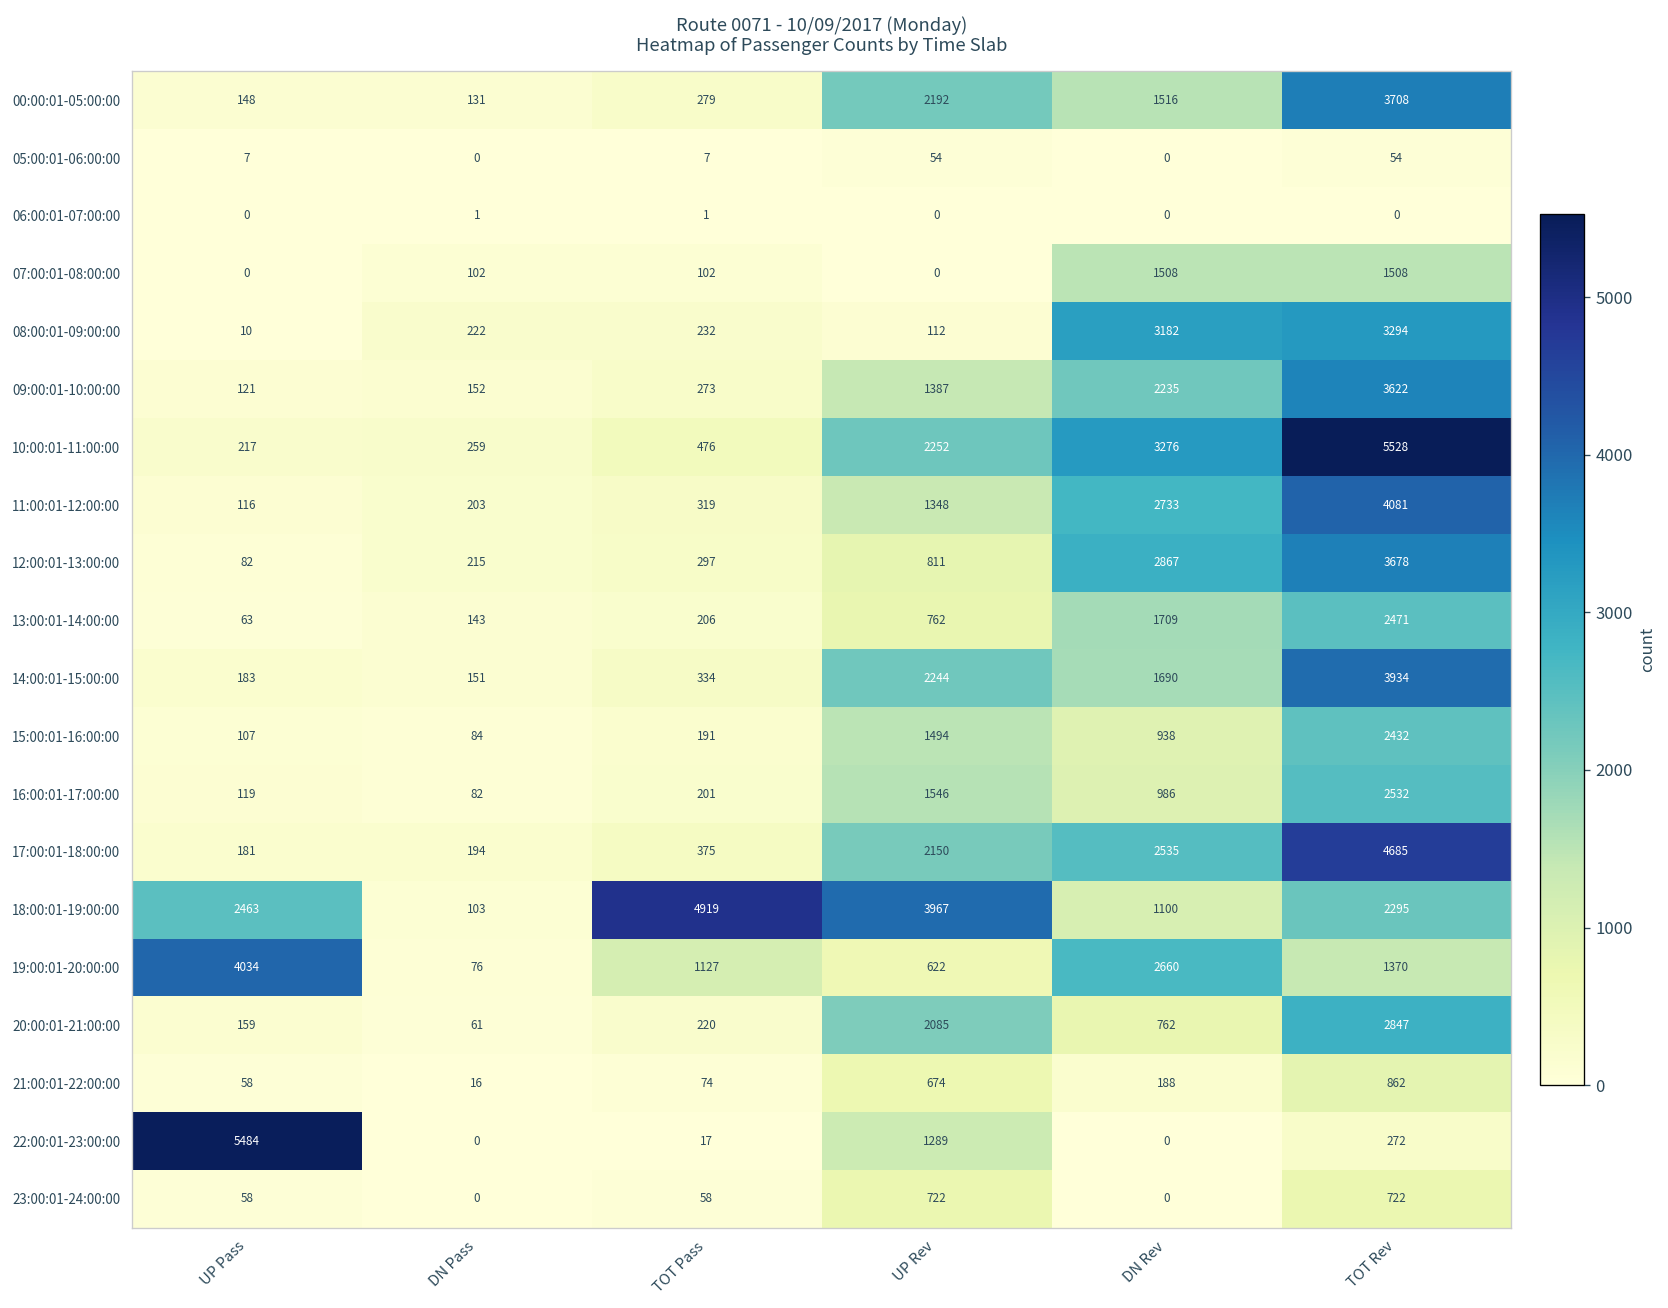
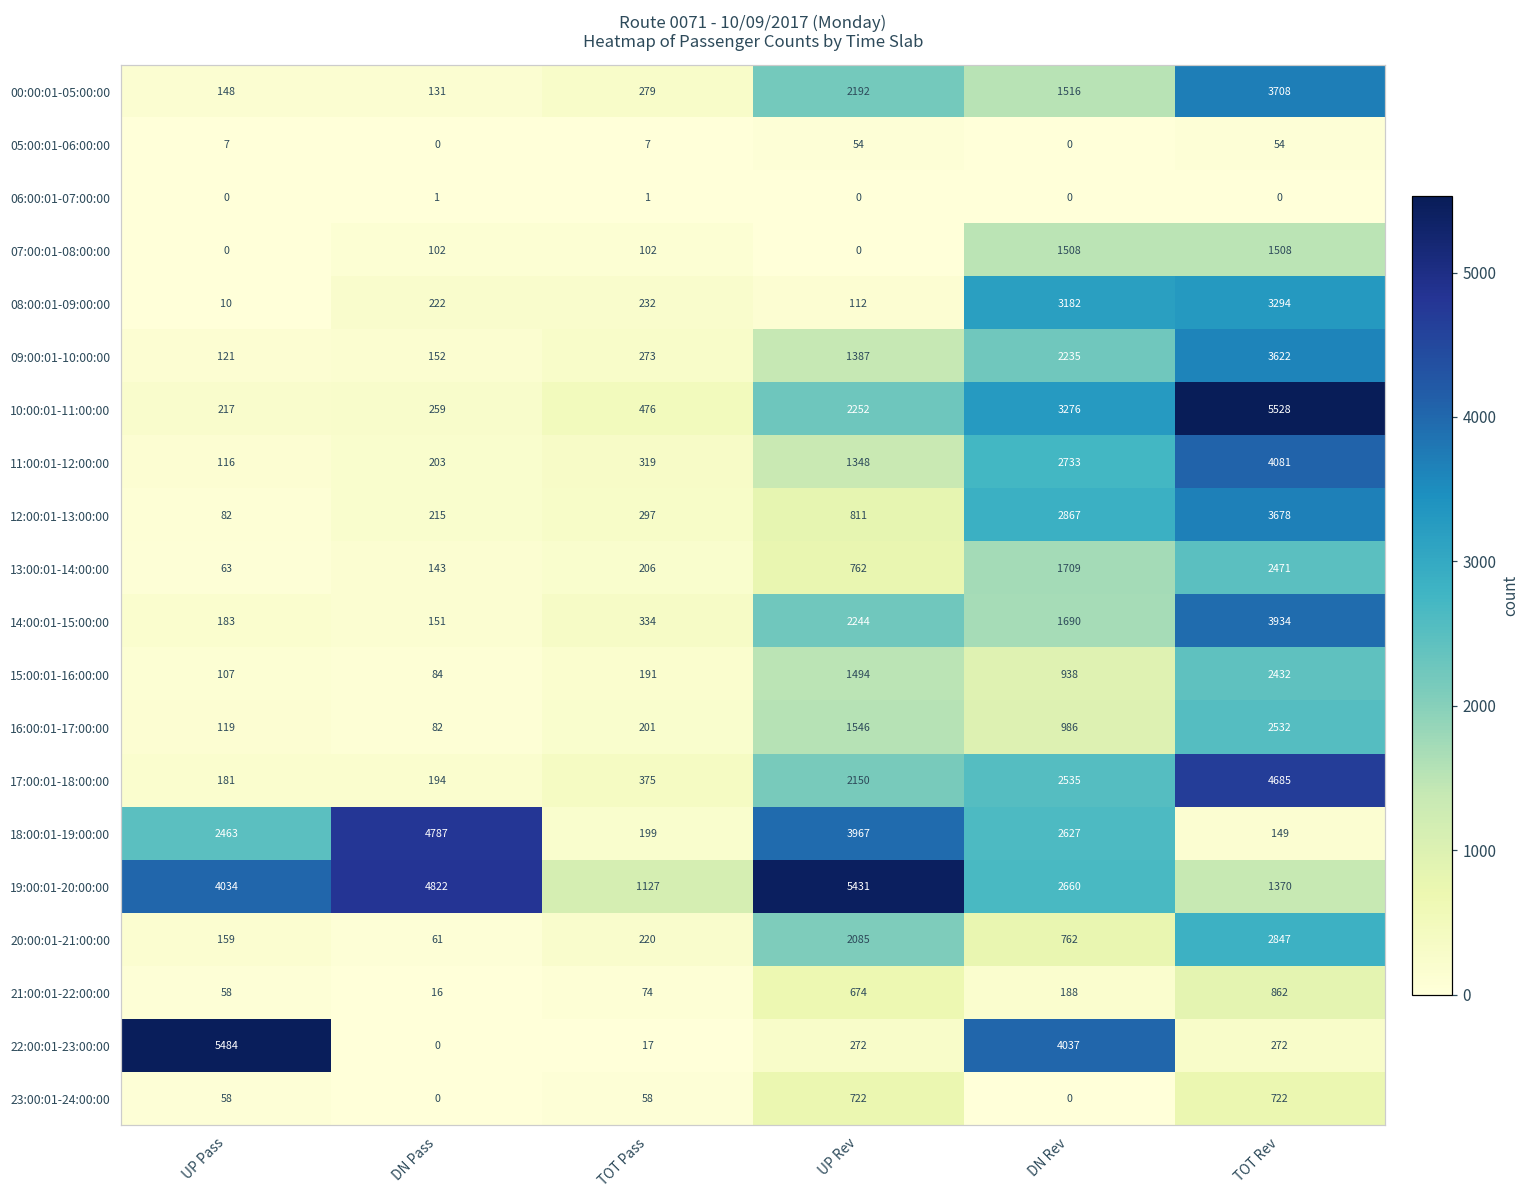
18:00:01-19:00:00, DN Pass: 103 -> 4787
18:00:01-19:00:00, TOT Pass: 4919 -> 199
18:00:01-19:00:00, DN Rev: 1100 -> 2627
18:00:01-19:00:00, TOT Rev: 2295 -> 149
19:00:01-20:00:00, DN Pass: 76 -> 4822
19:00:01-20:00:00, UP Rev: 622 -> 5431
22:00:01-23:00:00, UP Rev: 1289 -> 272
22:00:01-23:00:00, DN Rev: 0 -> 4037
